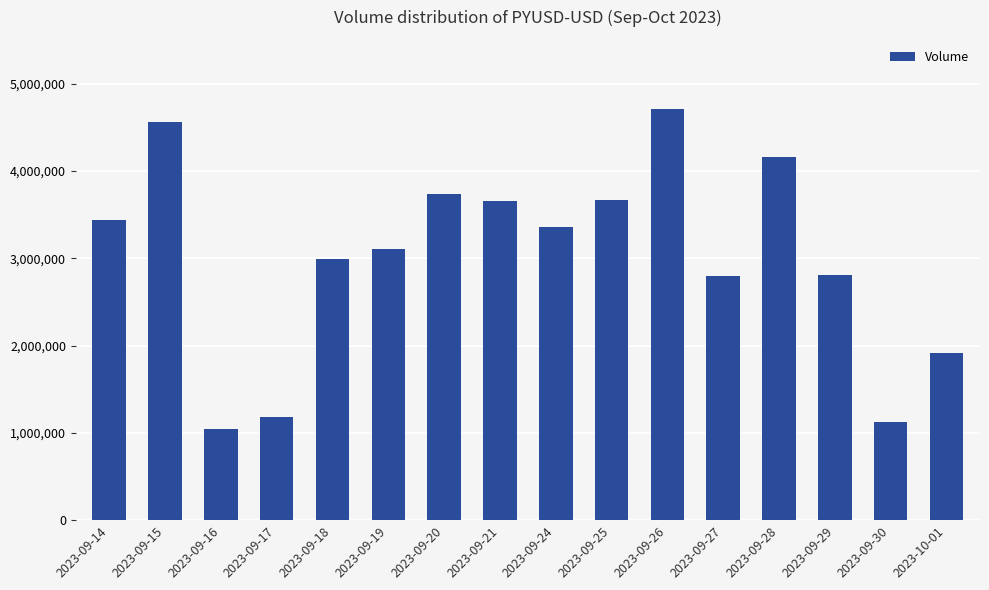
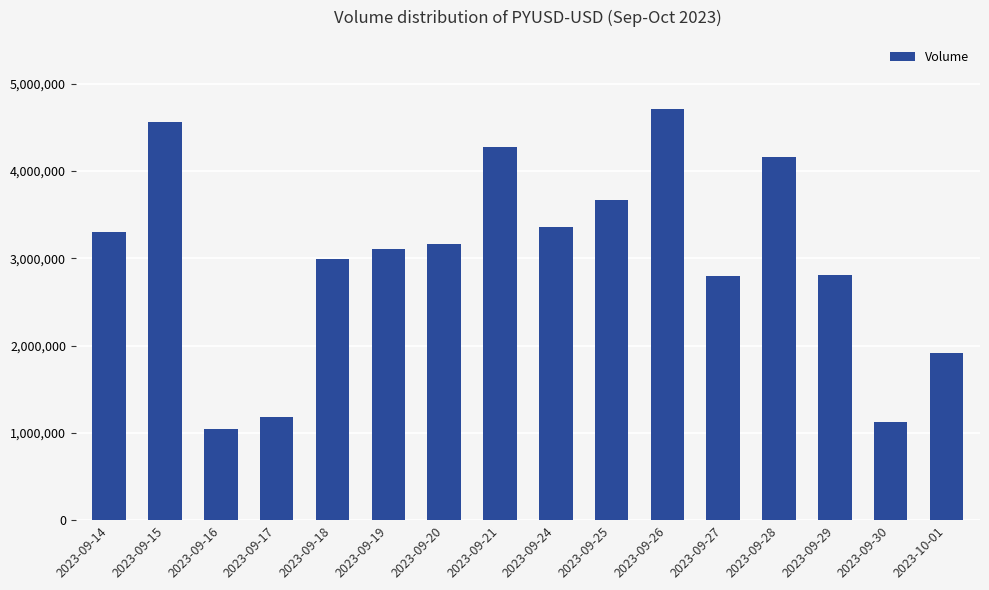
2023-09-14: 3,400,000 -> 3,300,000
2023-09-20: 3,700,000 -> 3,200,000
2023-09-21: 3,700,000 -> 4,300,000
